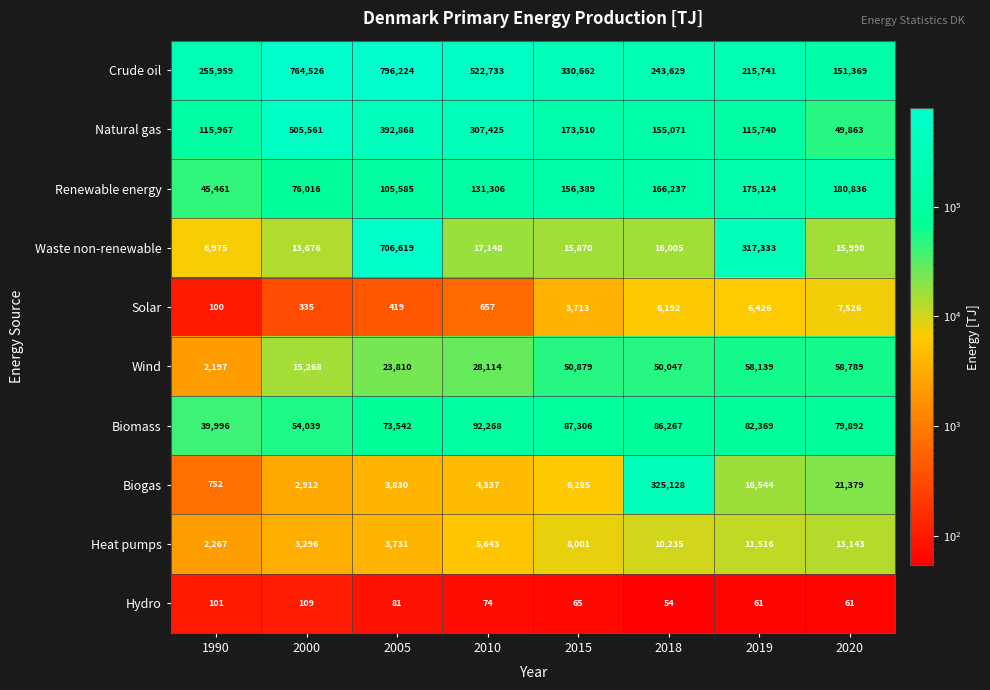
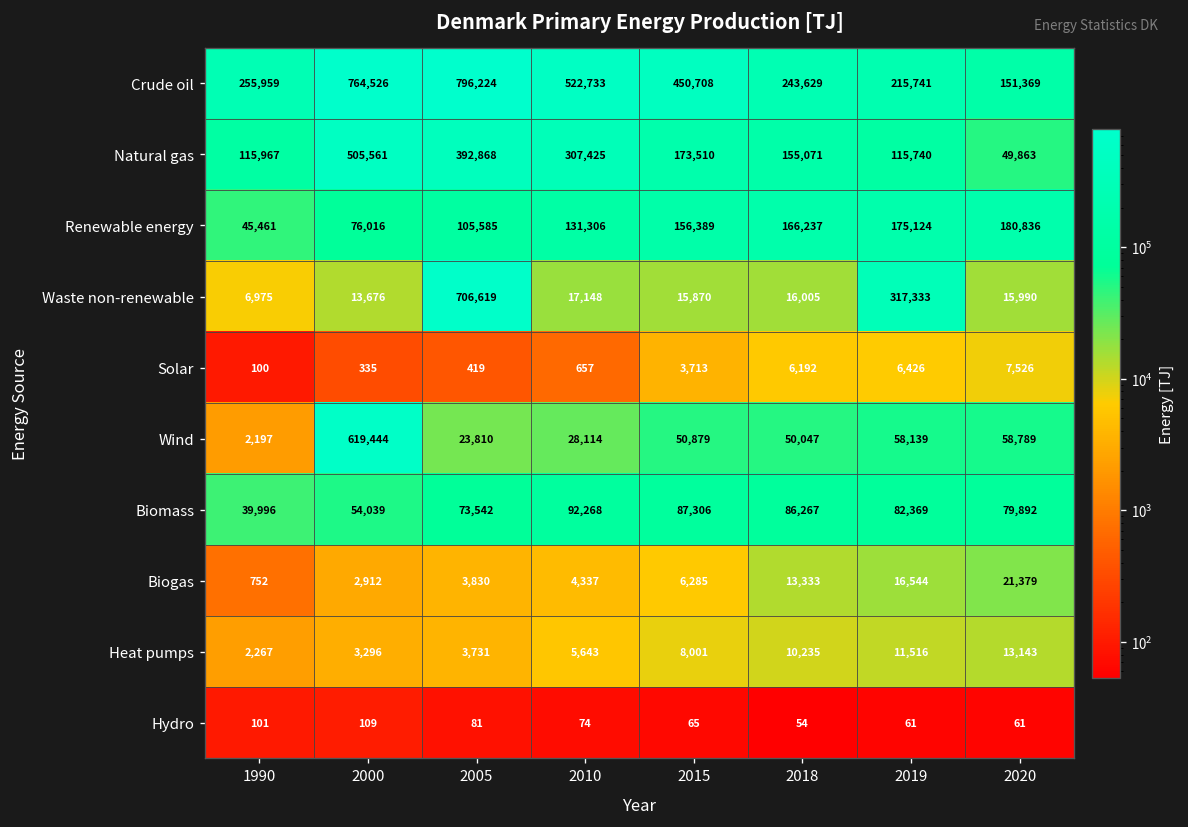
Crude oil, 2015: 330,662 -> 450,708
Wind, 2000: 15,268 -> 619,444
Biogas, 2018: 325,128 -> 13,333
